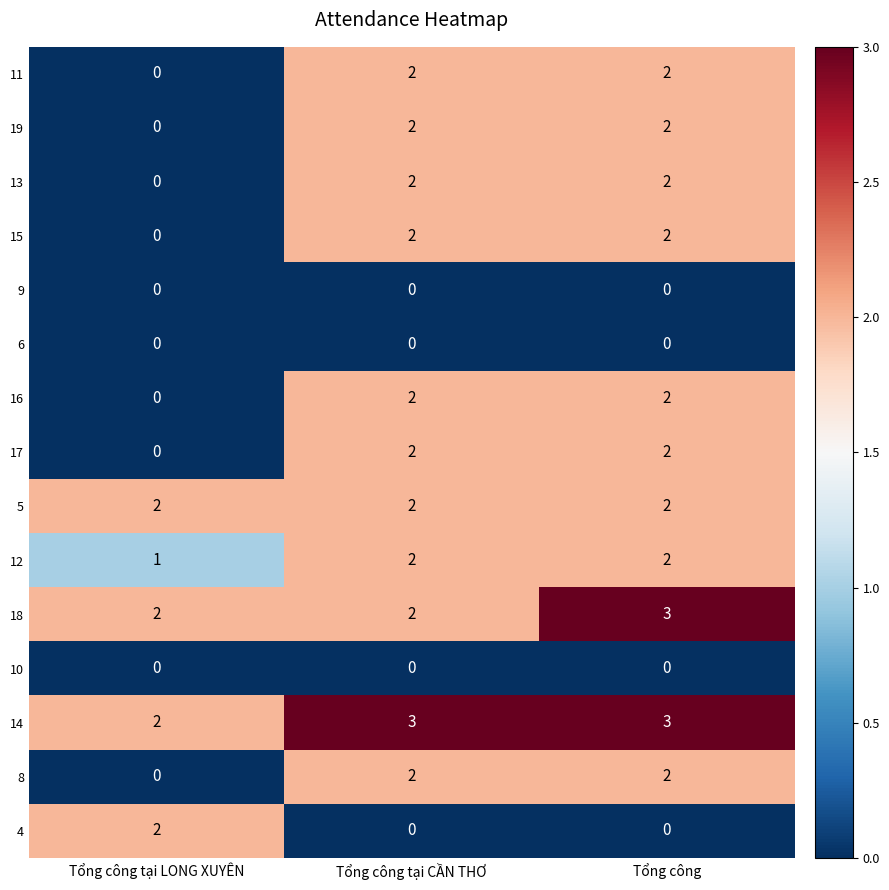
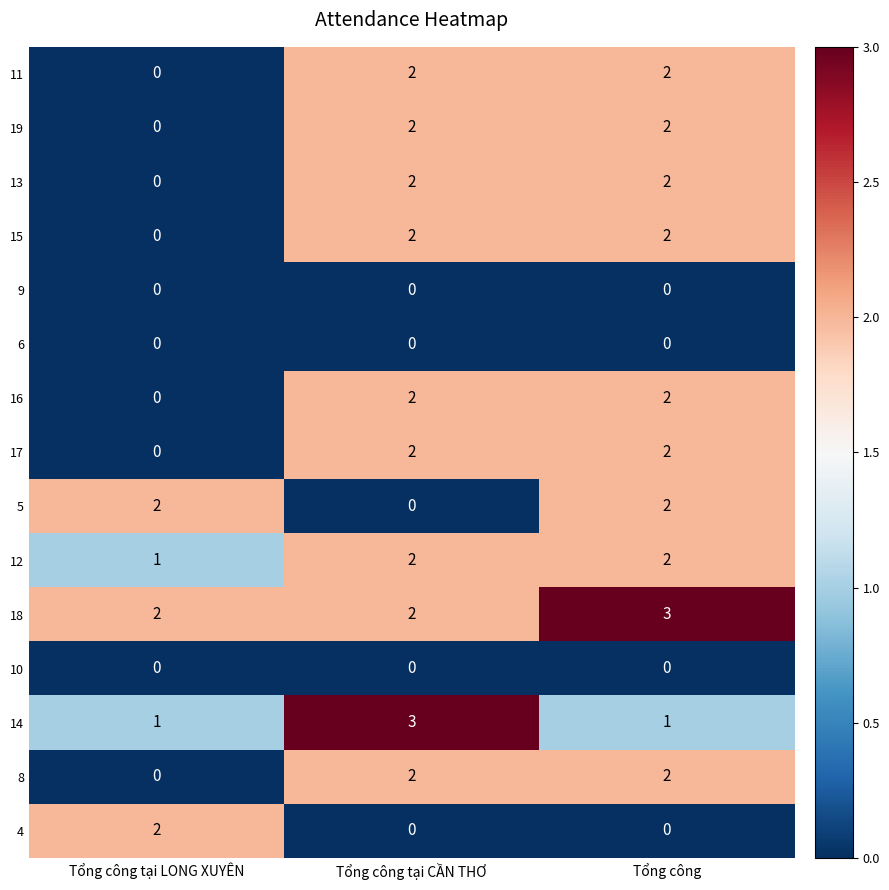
5, Tổng công tại CẦN THƠ: 2 -> 0
14, Tổng công tại LONG XUYÊN: 2 -> 1
14, Tổng công: 3 -> 1
